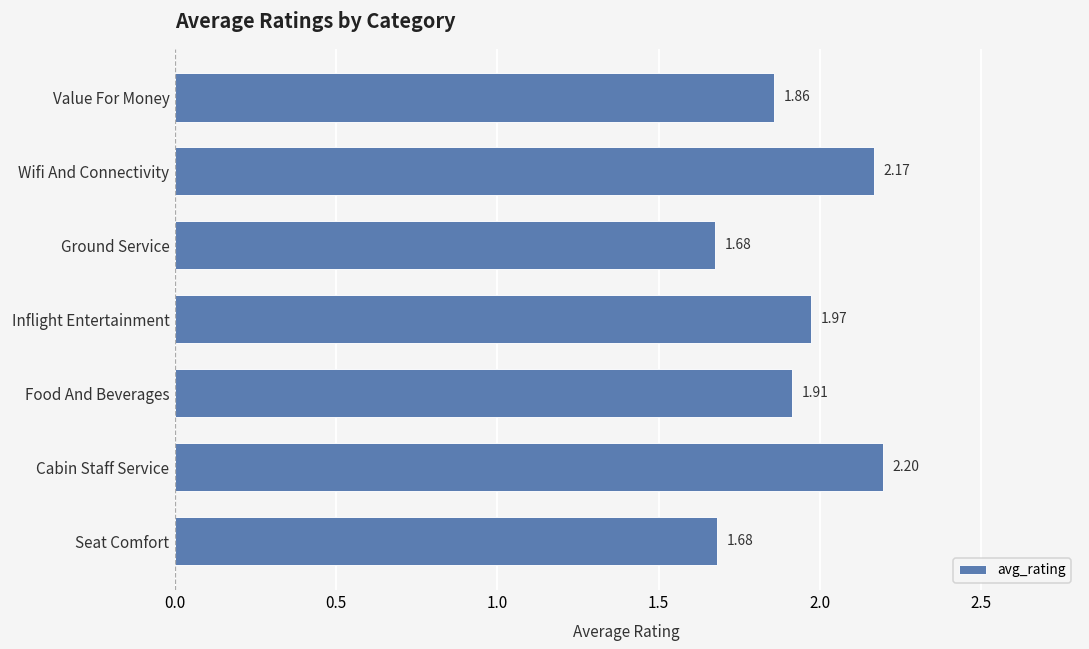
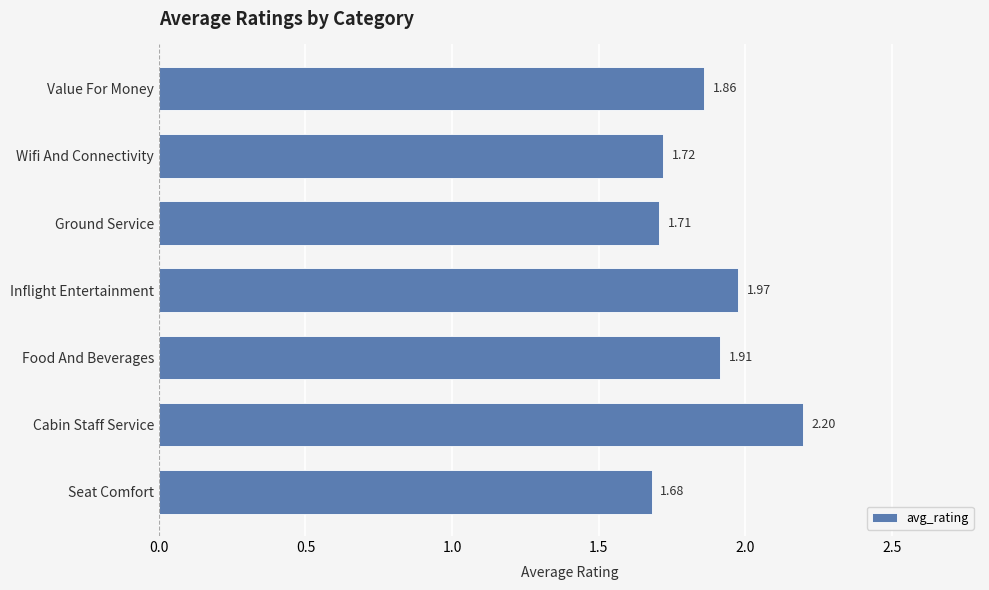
Wifi And Connectivity: 2.17 -> 1.72
Ground Service: 1.68 -> 1.71
